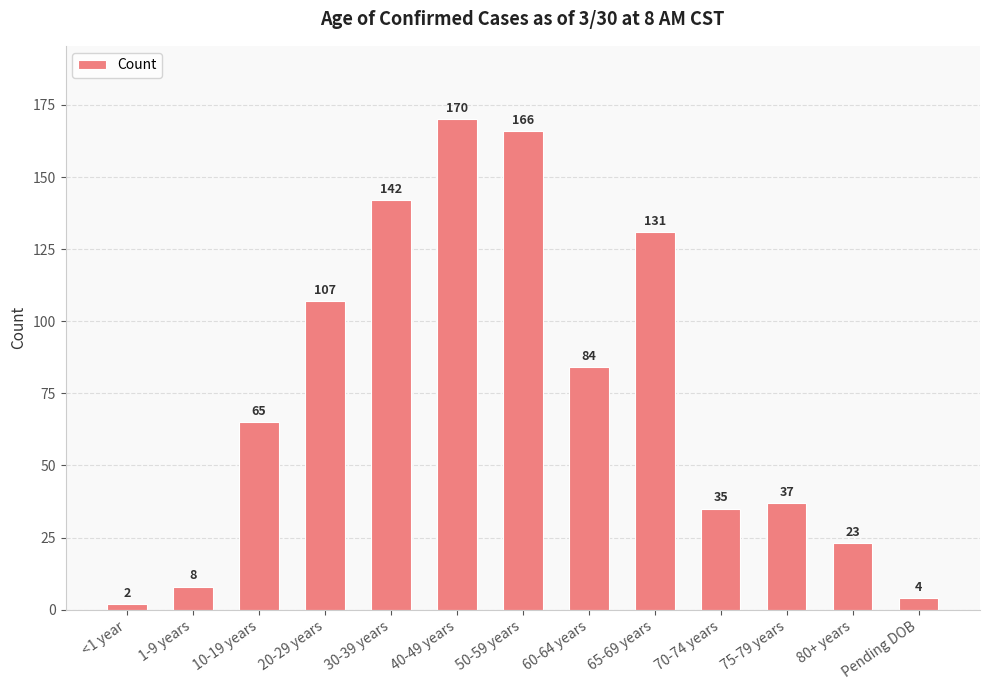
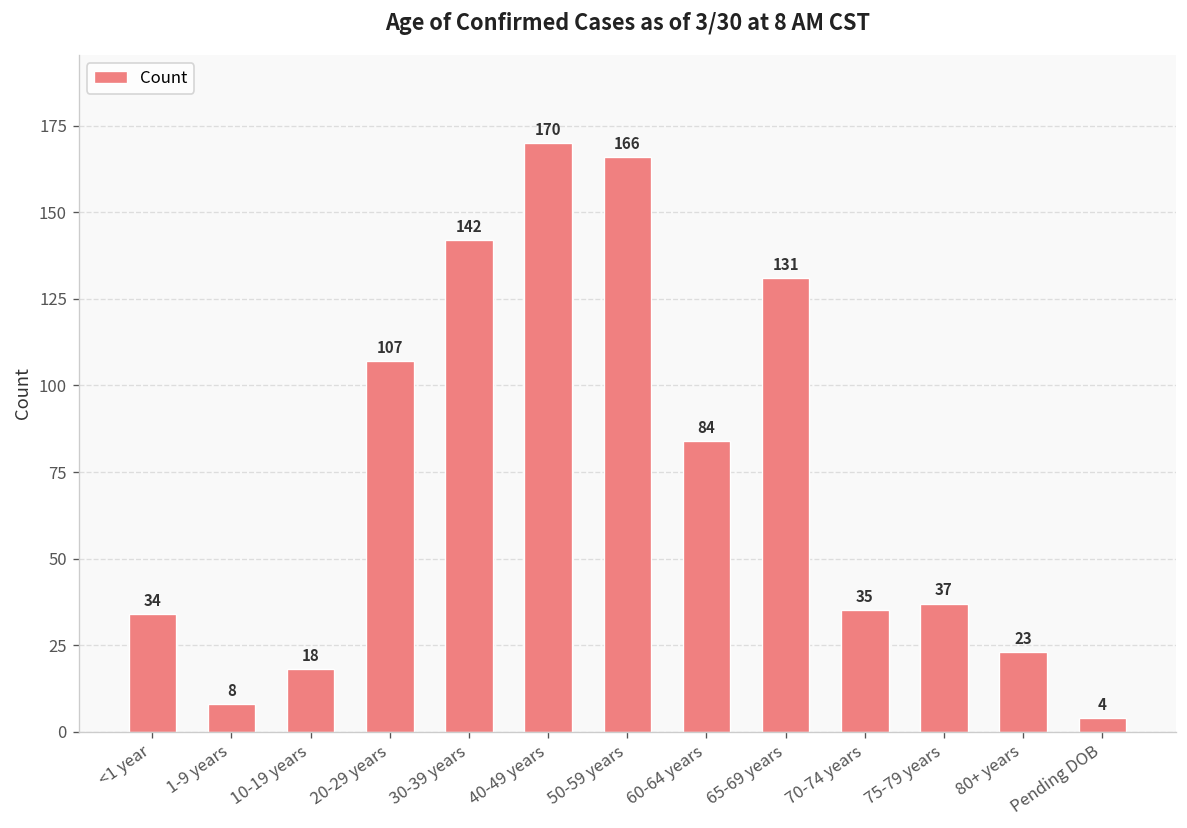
<1 year: 2 -> 34
10-19 years: 65 -> 18
